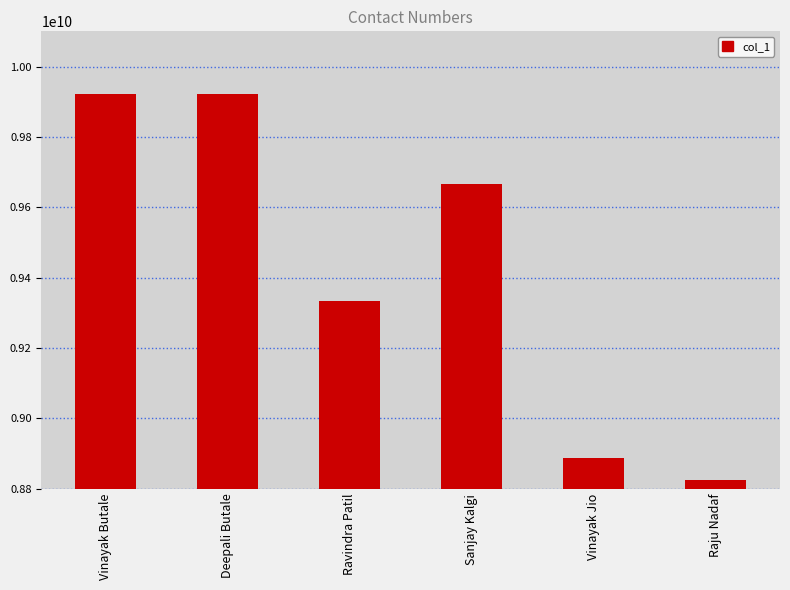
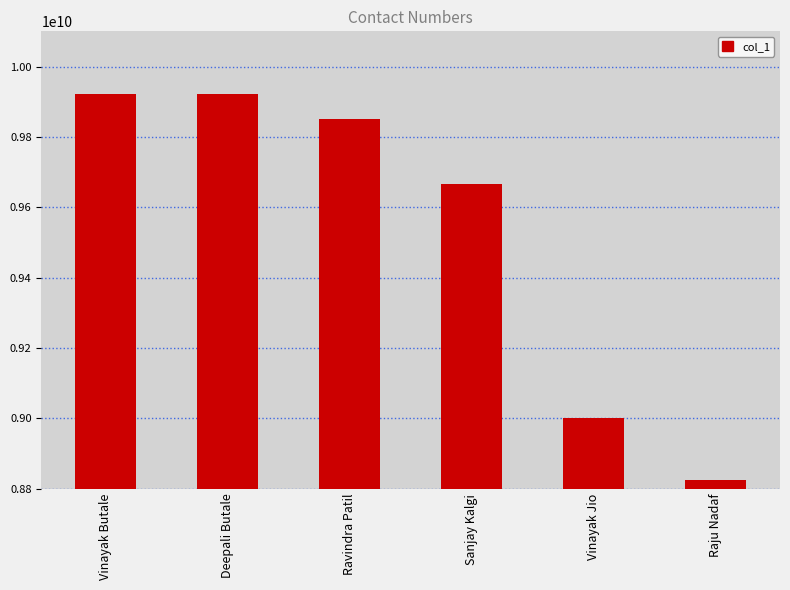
Ravindra Patil: 9330000000 -> 9850000000
Vinayak Jio: 8890000000 -> 9000000000
